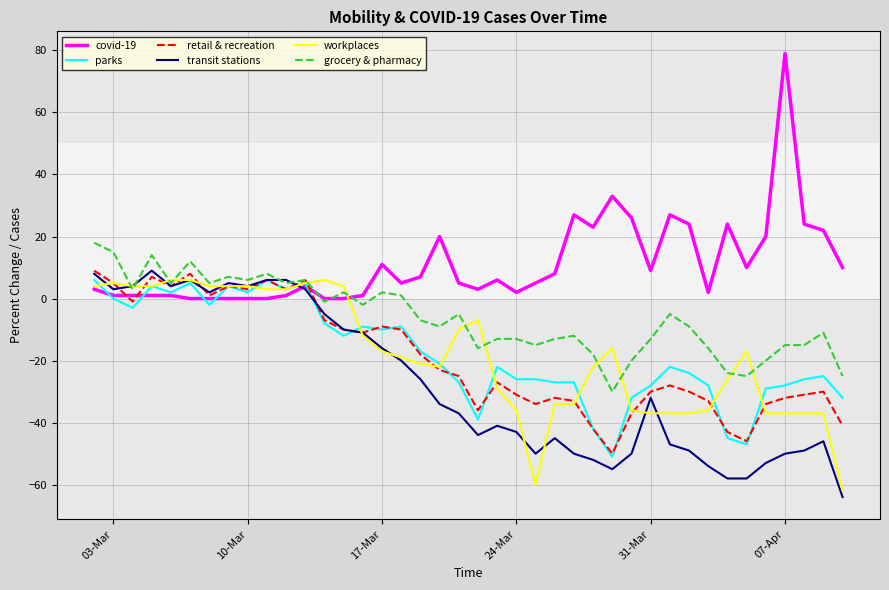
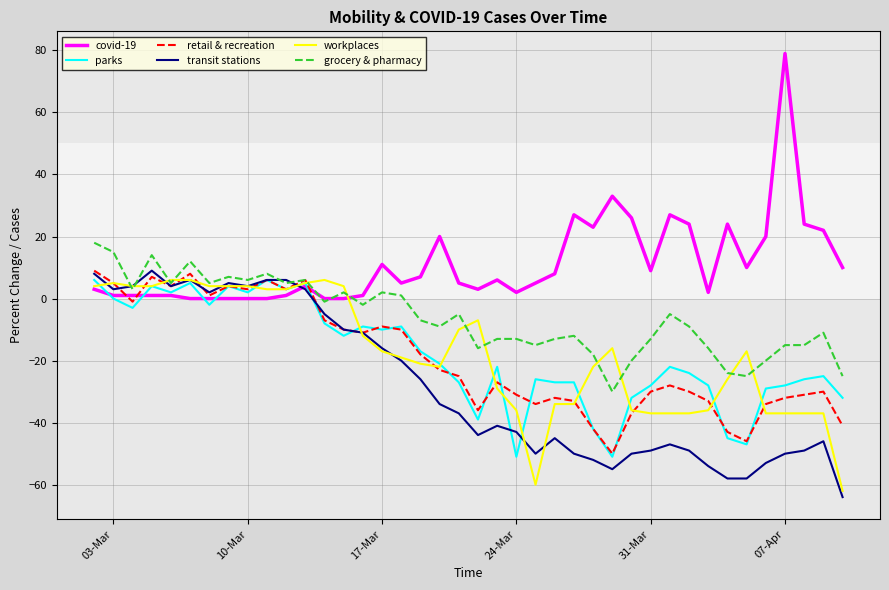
parks, 24-Mar: -26 -> -51
transit stations, 31-Mar: -32 -> -49
